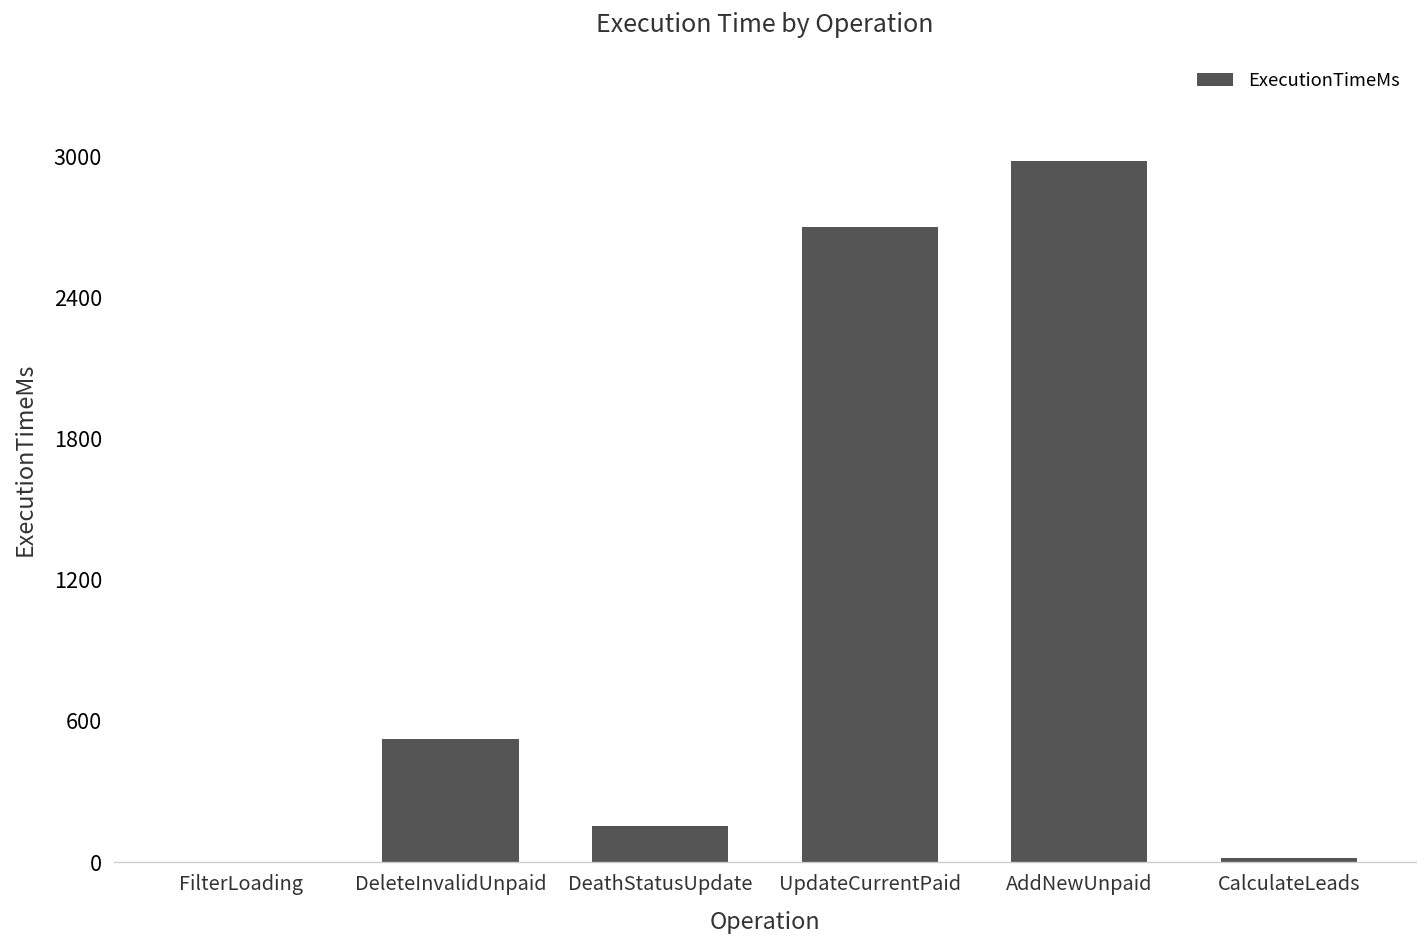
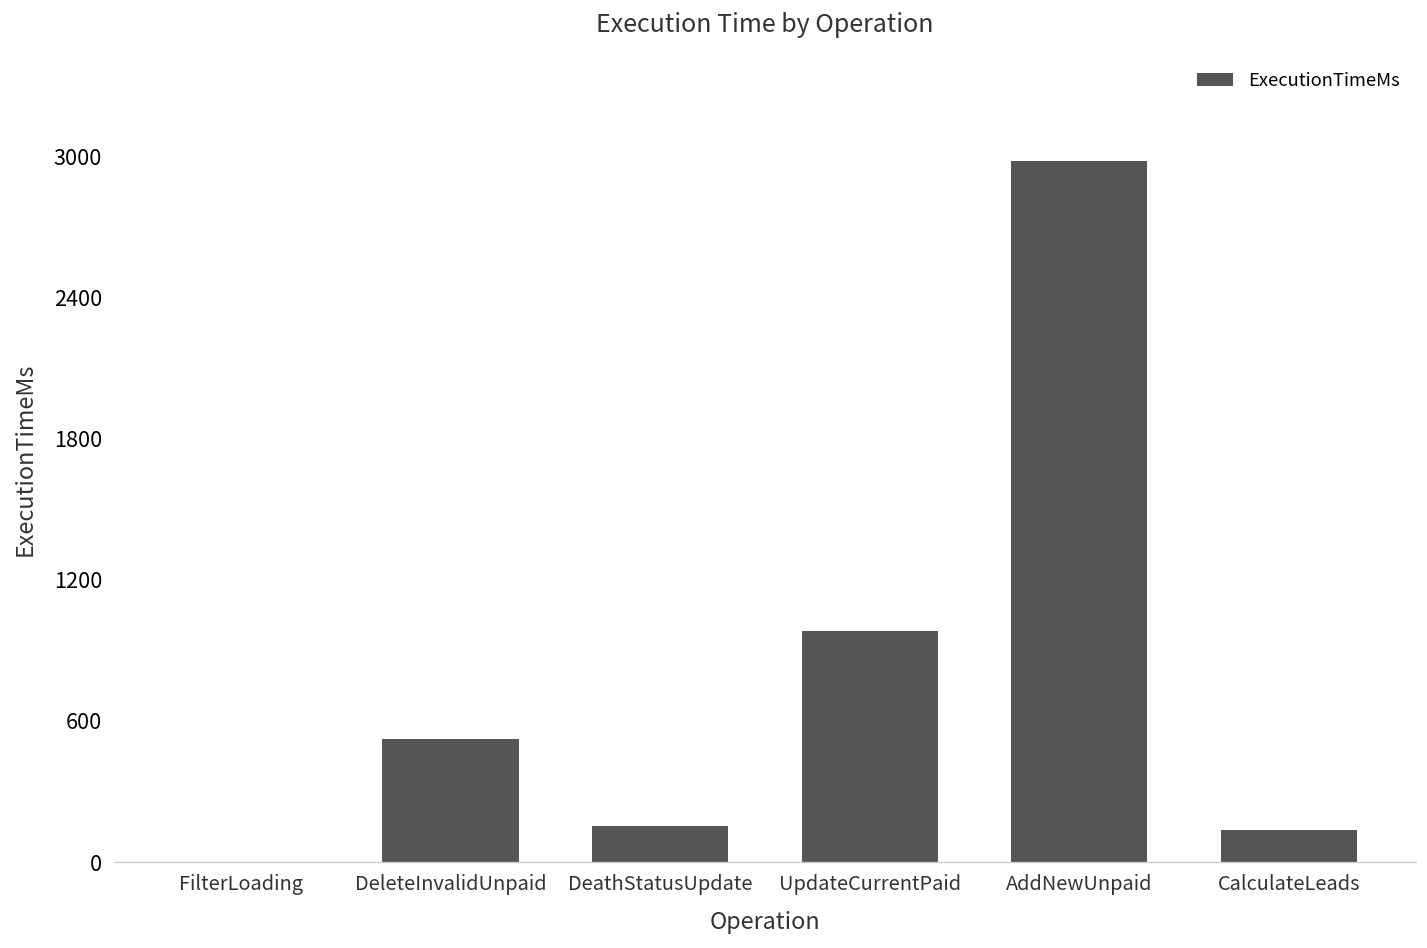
UpdateCurrentPaid: 2700 -> 980
CalculateLeads: 20 -> 140
